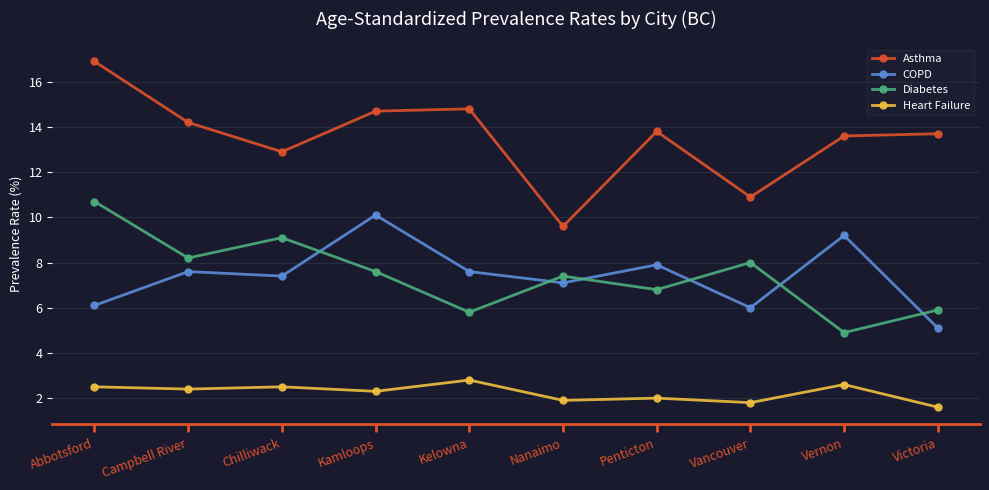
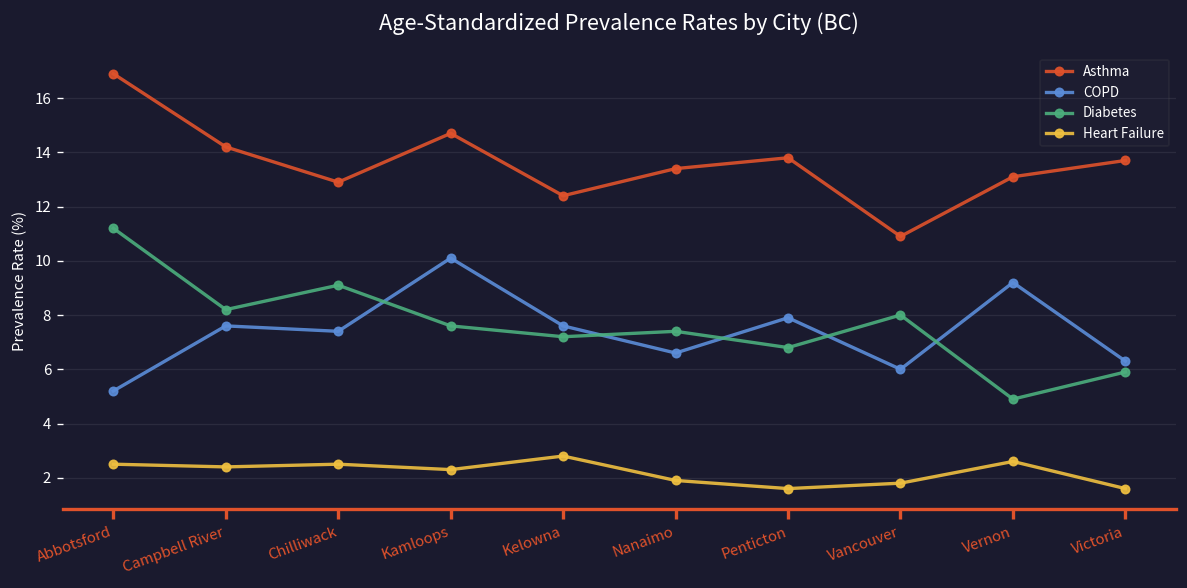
COPD, Abbotsford: 6.1 -> 5.2
Diabetes, Abbotsford: 10.7 -> 11.2
Asthma, Kelowna: 14.8 -> 12.4
Diabetes, Kelowna: 5.8 -> 7.2
Asthma, Nanaimo: 9.6 -> 13.4
COPD, Nanaimo: 7.1 -> 6.6
Heart Failure, Penticton: 2.0 -> 1.6
Asthma, Vernon: 13.6 -> 13.1
COPD, Victoria: 5.1 -> 6.3
